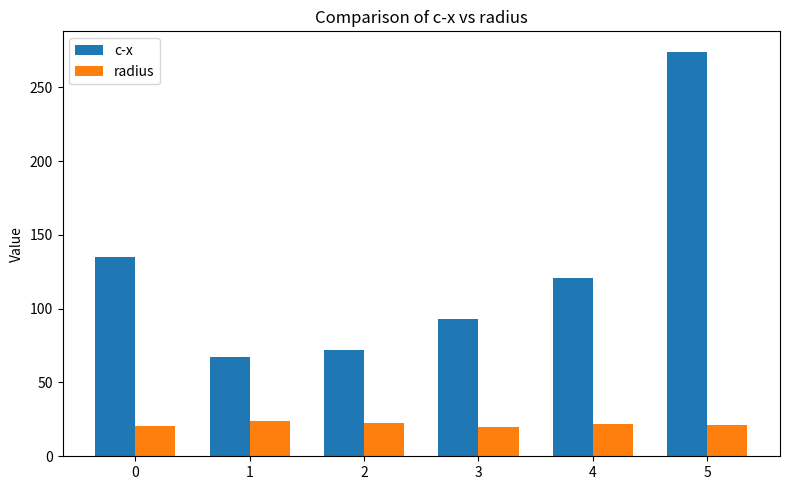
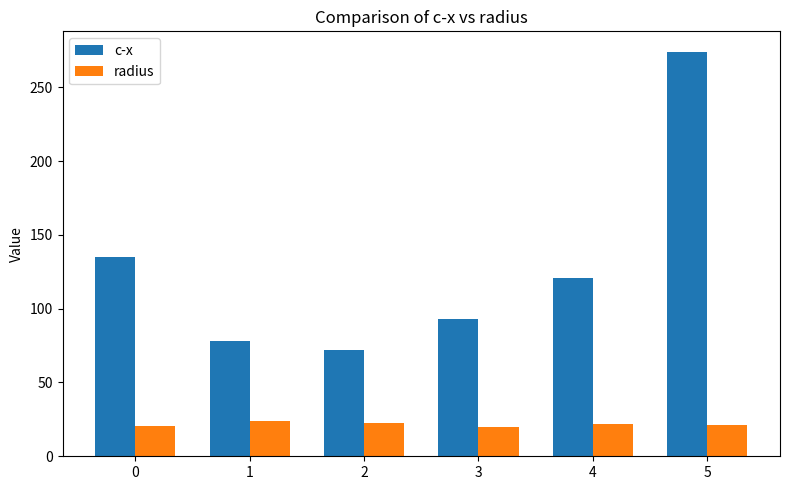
c-x, 1: 67 -> 78
